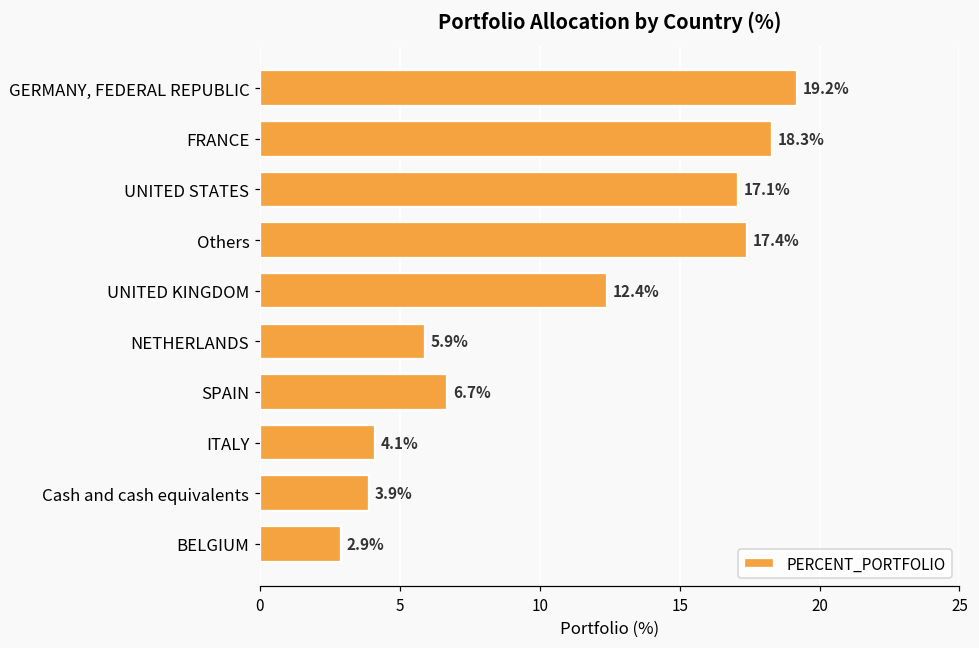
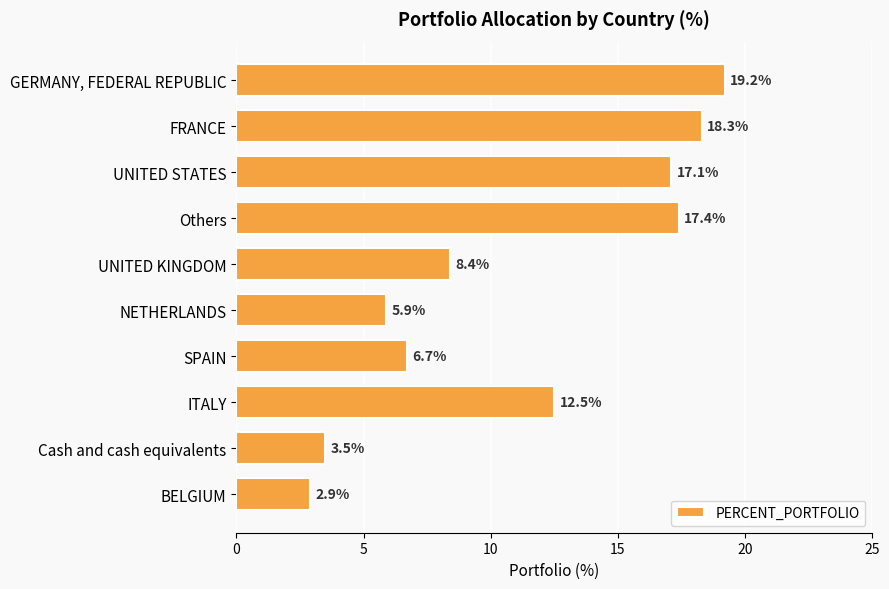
UNITED KINGDOM: 12.4% -> 8.4%
ITALY: 4.1% -> 12.5%
Cash and cash equivalents: 3.9% -> 3.5%
